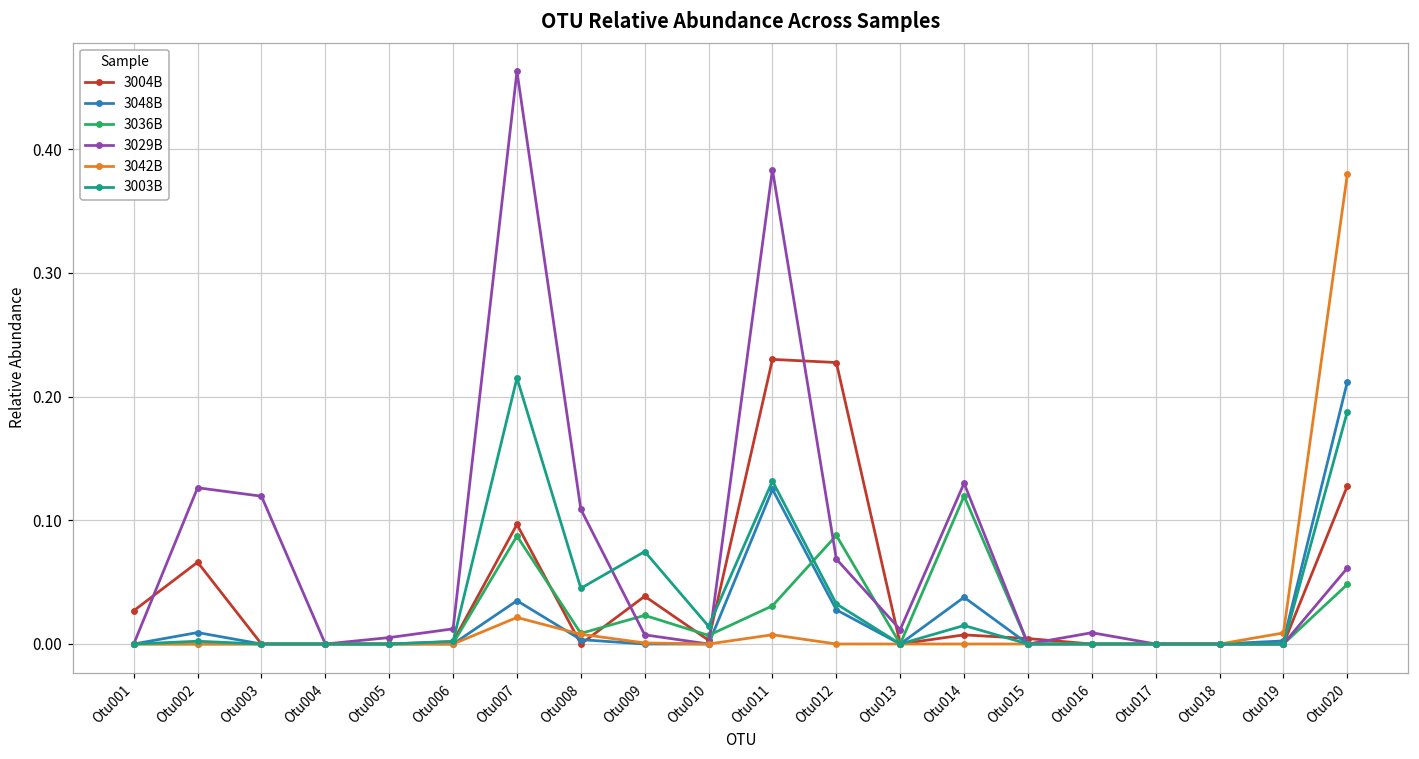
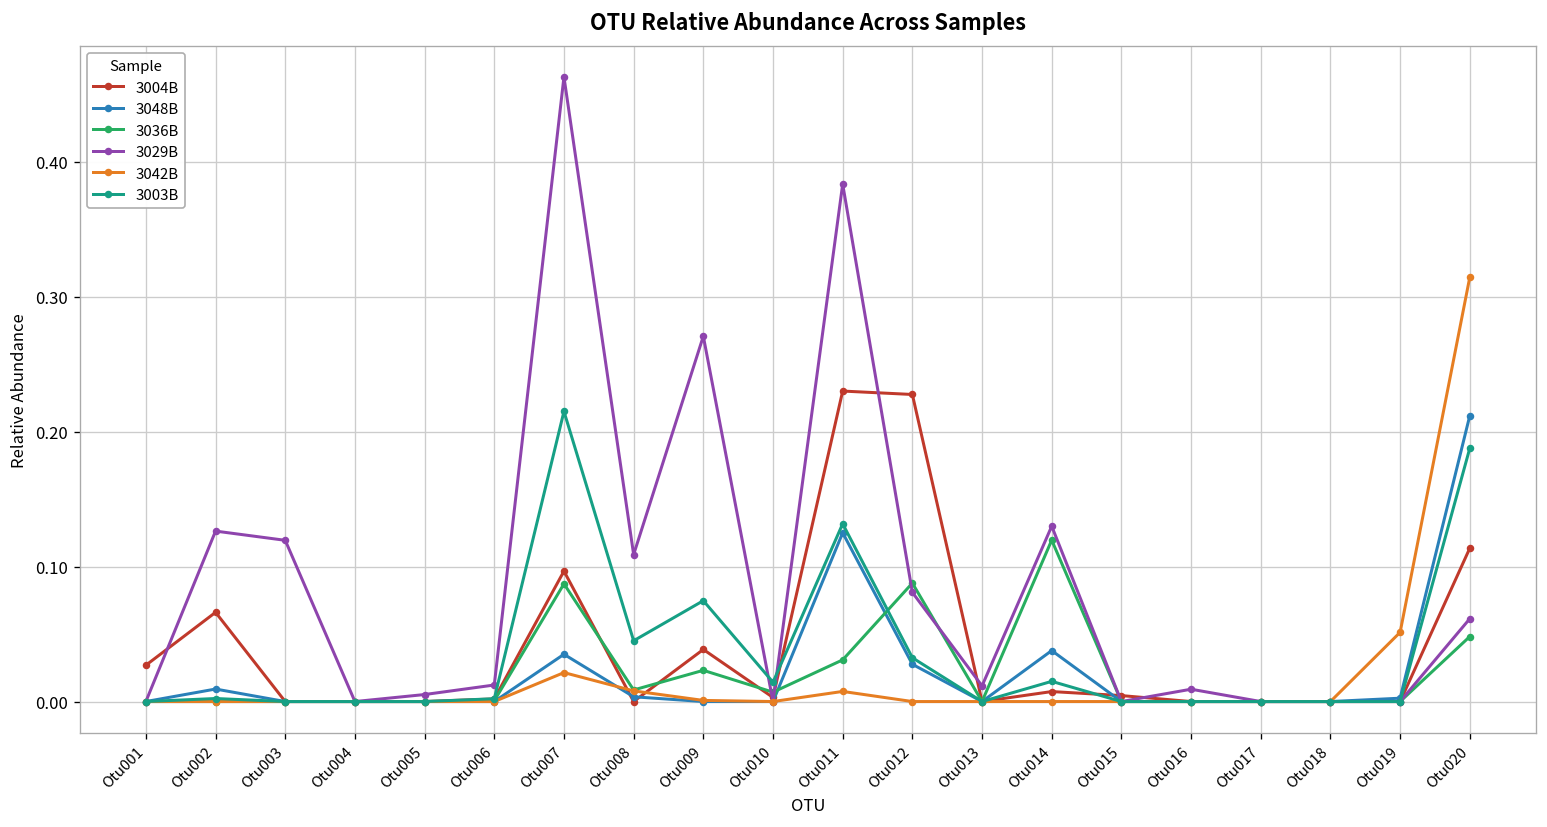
3029B, Otu009: 0.007 -> 0.271
3029B, Otu012: 0.069 -> 0.081
3042B, Otu019: 0.009 -> 0.051
3004B, Otu020: 0.128 -> 0.114
3042B, Otu020: 0.380 -> 0.314
